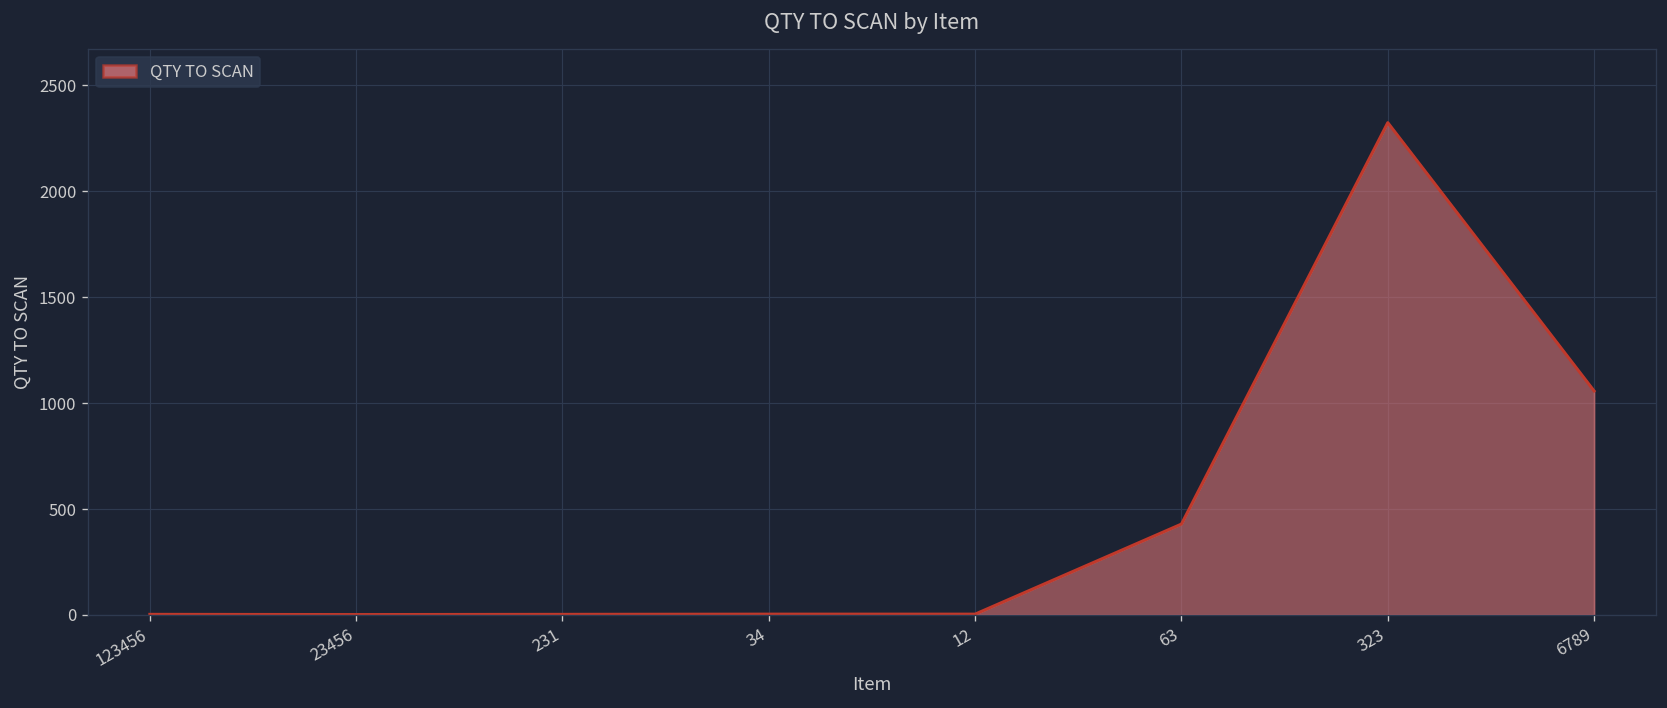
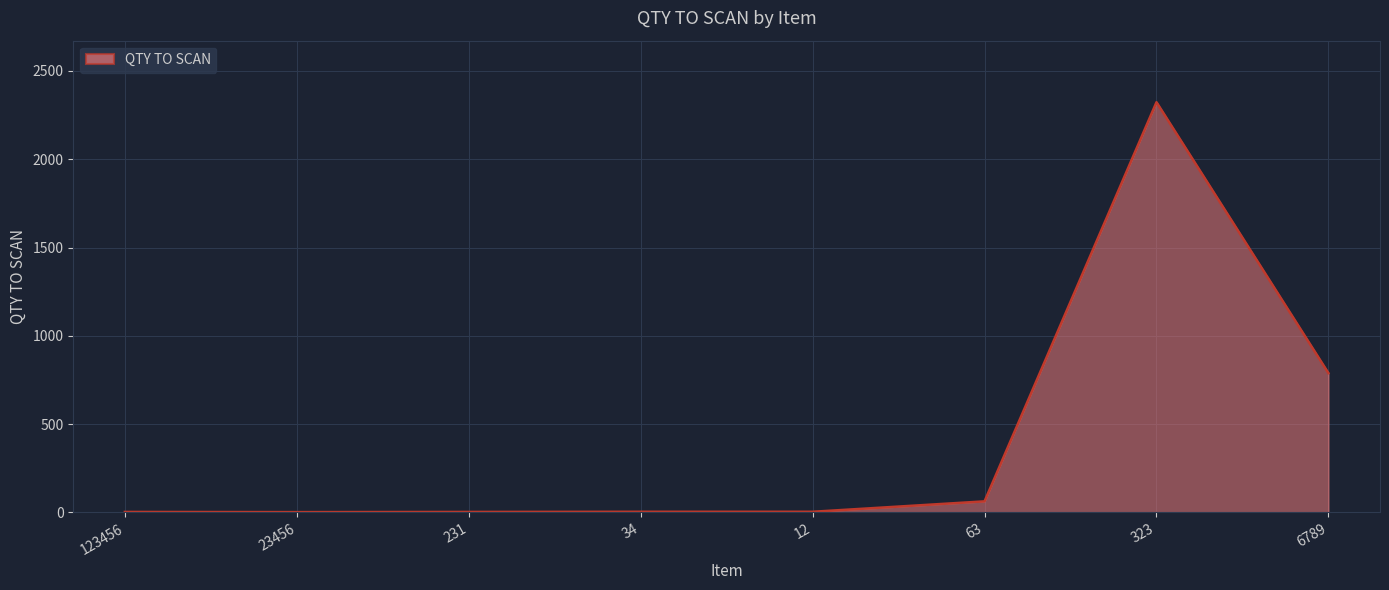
63: 430 -> 60
6789: 1060 -> 790
